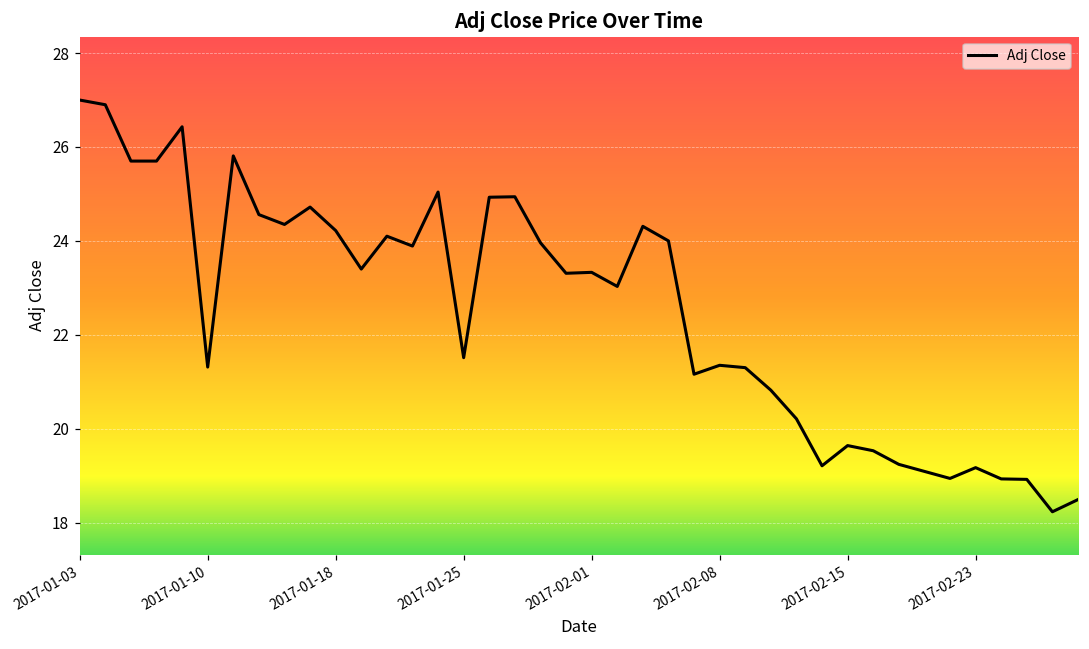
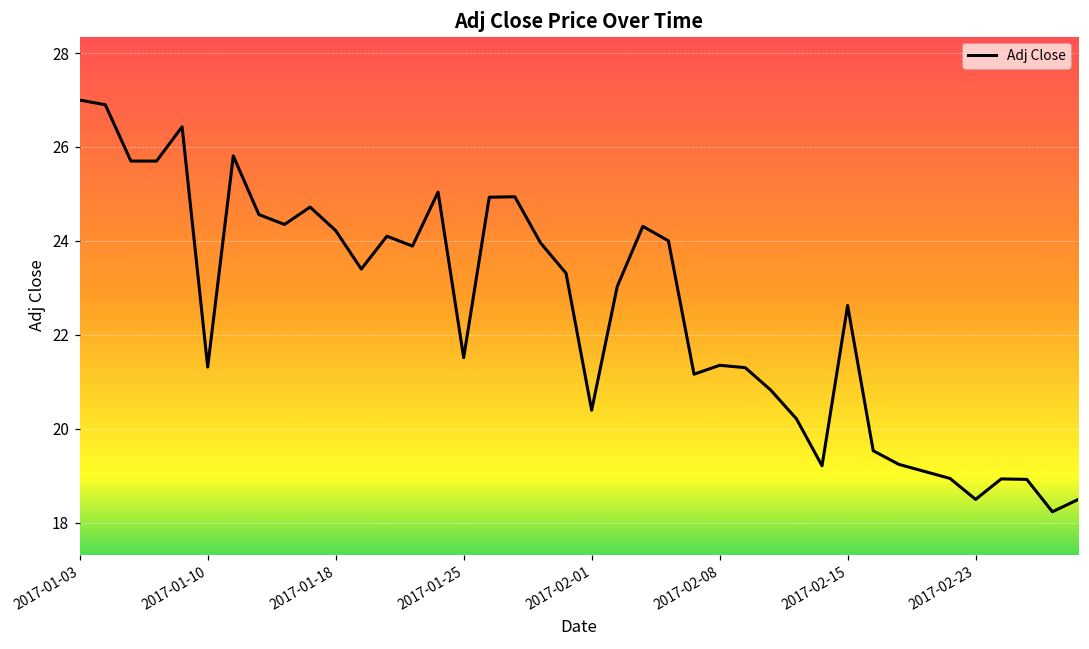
2017-02-01: 23.3 -> 20.4
2017-02-15: 19.6 -> 22.6
2017-02-23: 19.2 -> 18.5
